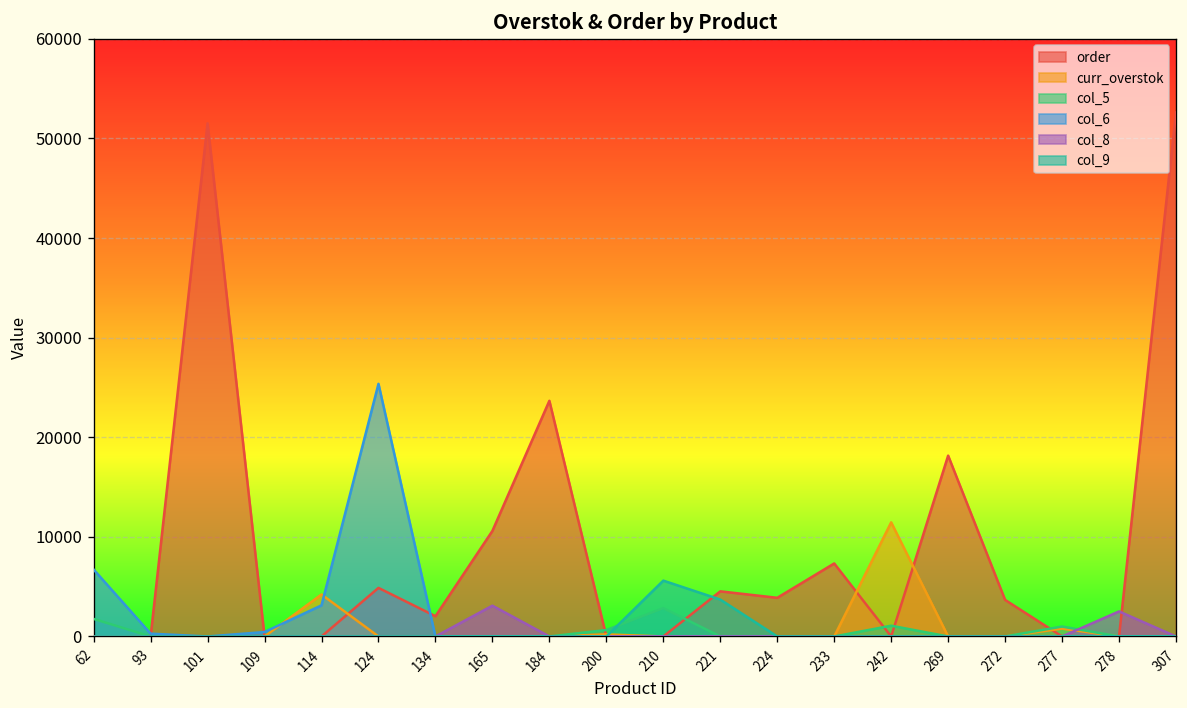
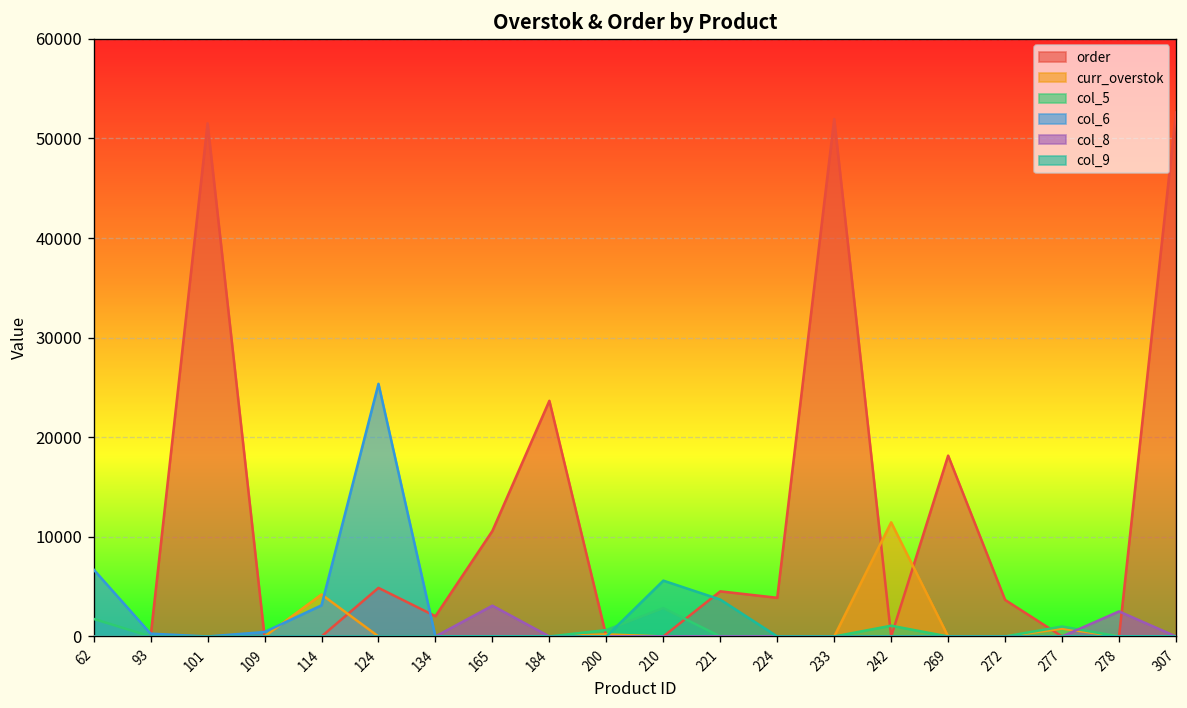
order, 233: 7000 -> 52000
